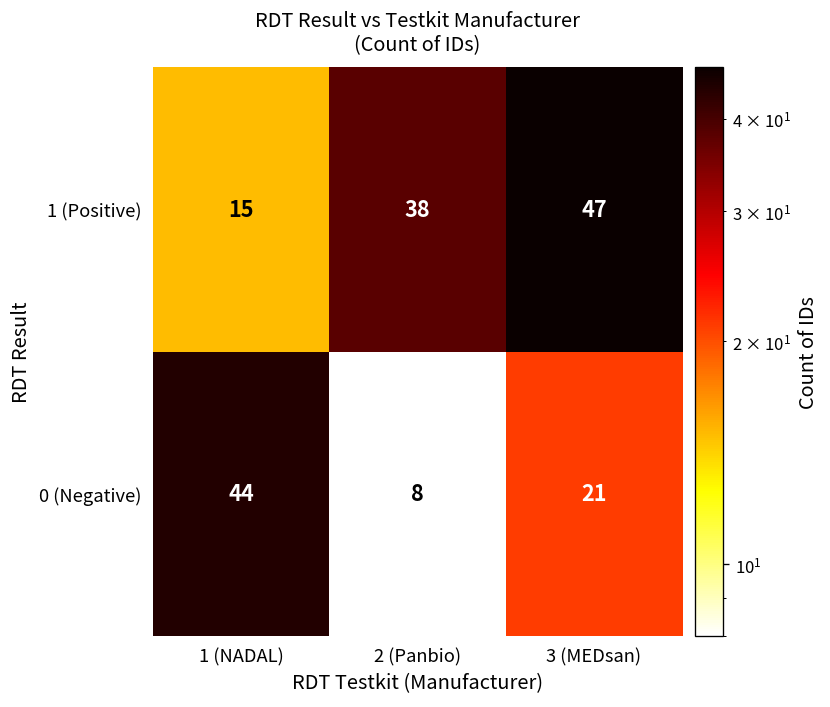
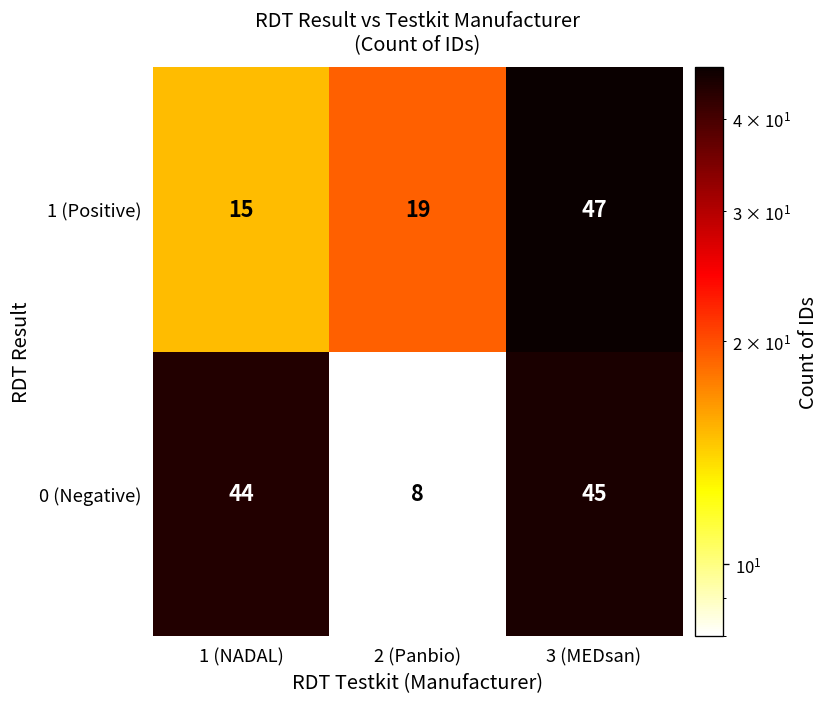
1 (Positive), 2 (Panbio): 38 -> 19
0 (Negative), 3 (MEDsan): 21 -> 45
